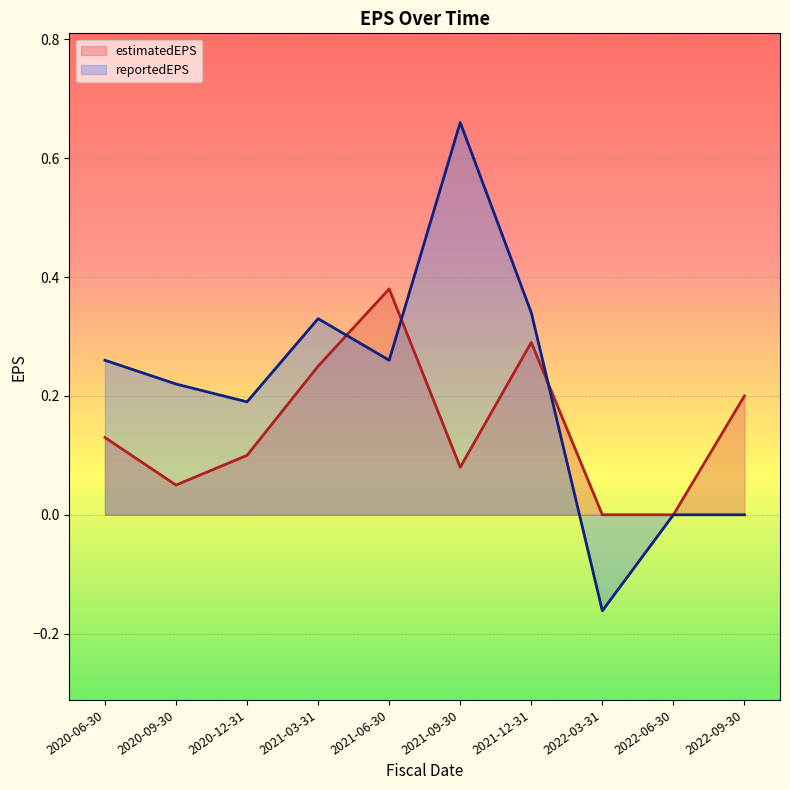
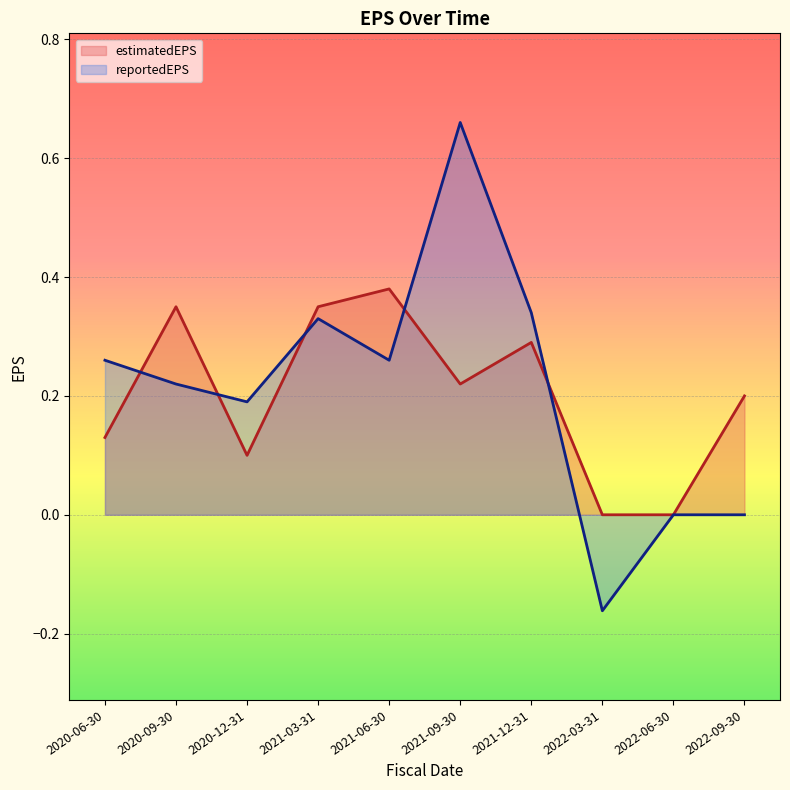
estimatedEPS, 2020-09-30: 0.05 -> 0.35
estimatedEPS, 2021-03-31: 0.25 -> 0.35
estimatedEPS, 2021-09-30: 0.08 -> 0.22
